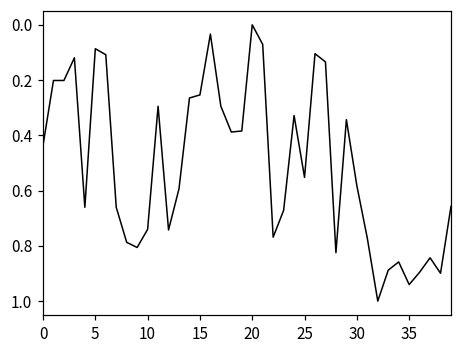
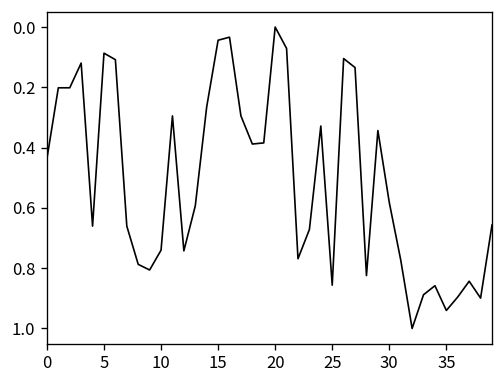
15: 0.25 -> 0.04
25: 0.55 -> 0.86
